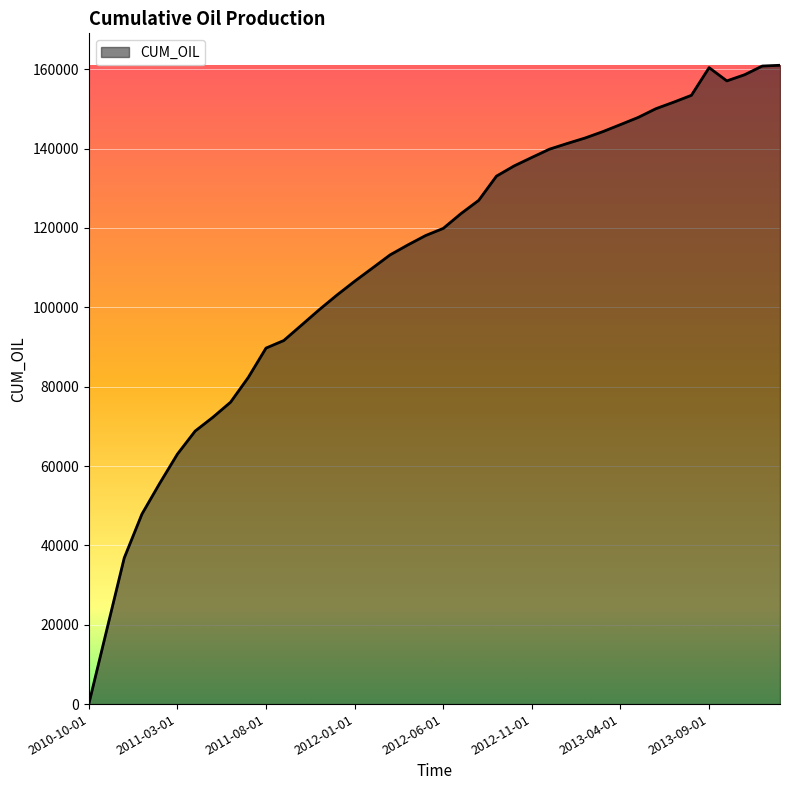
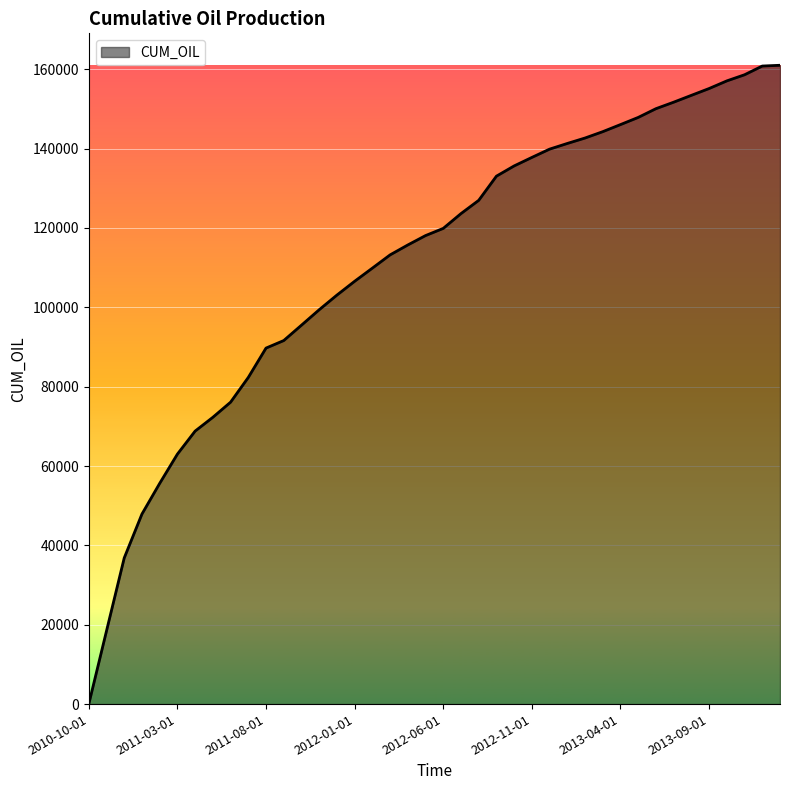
2013-09-01: 160000 -> 155000
